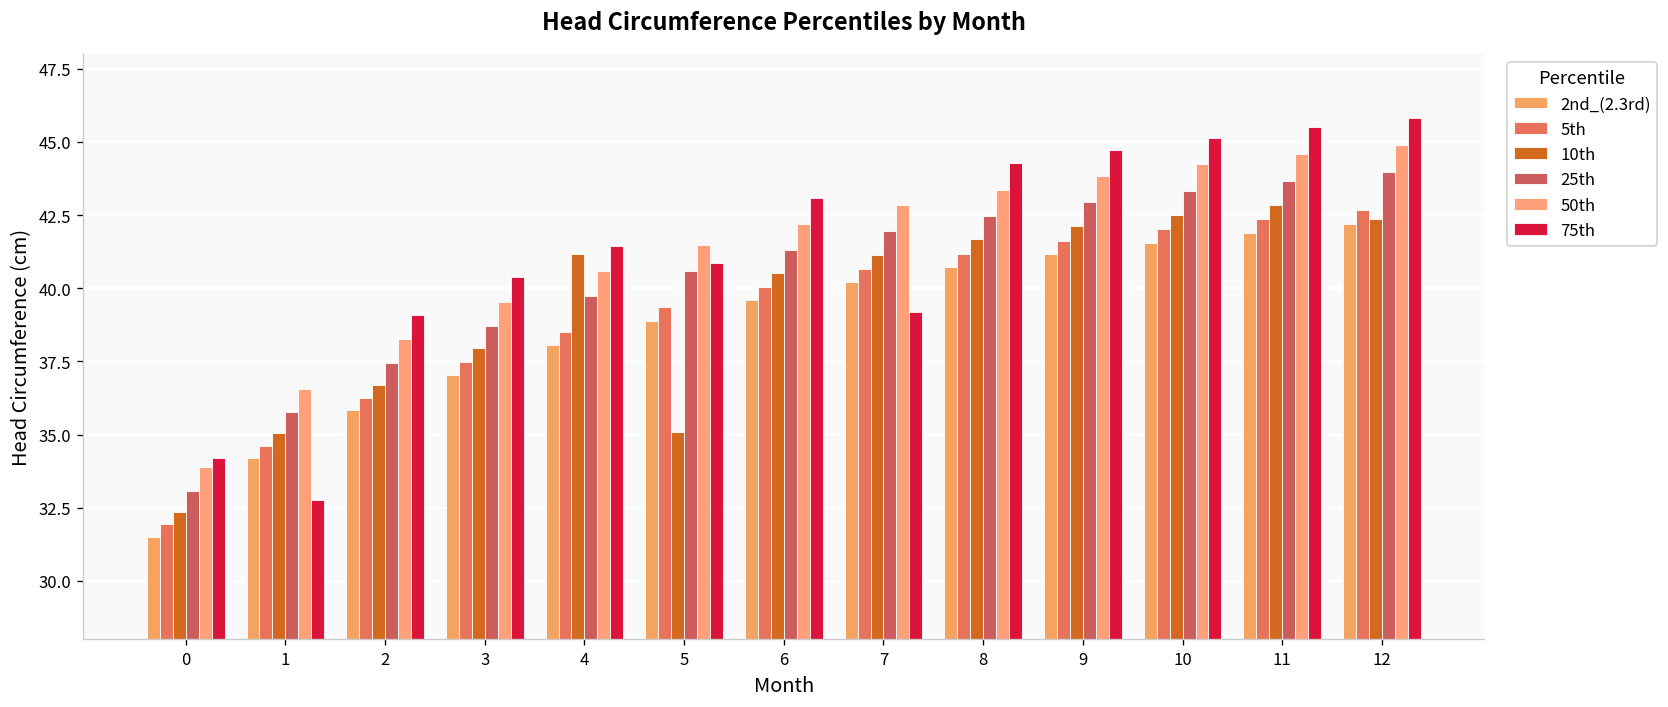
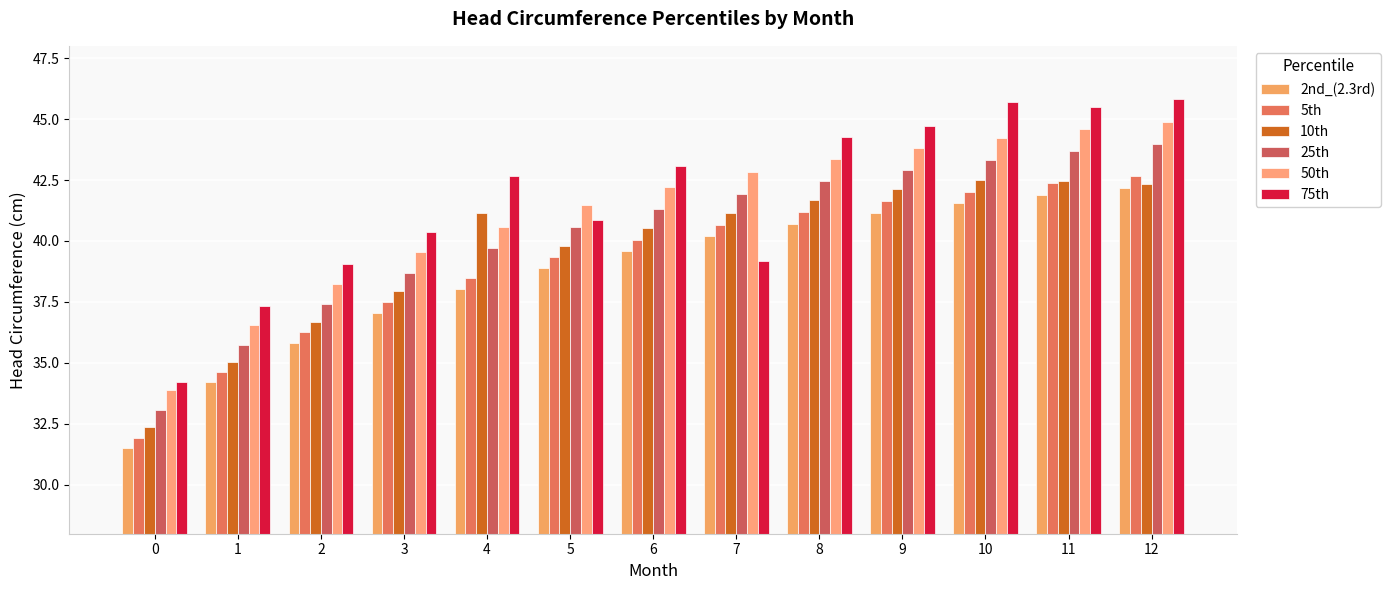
75th, 1: 32.8 -> 37.3
75th, 4: 41.4 -> 42.7
10th, 5: 35.1 -> 39.8
75th, 10: 45.1 -> 45.7
10th, 11: 42.9 -> 42.5
